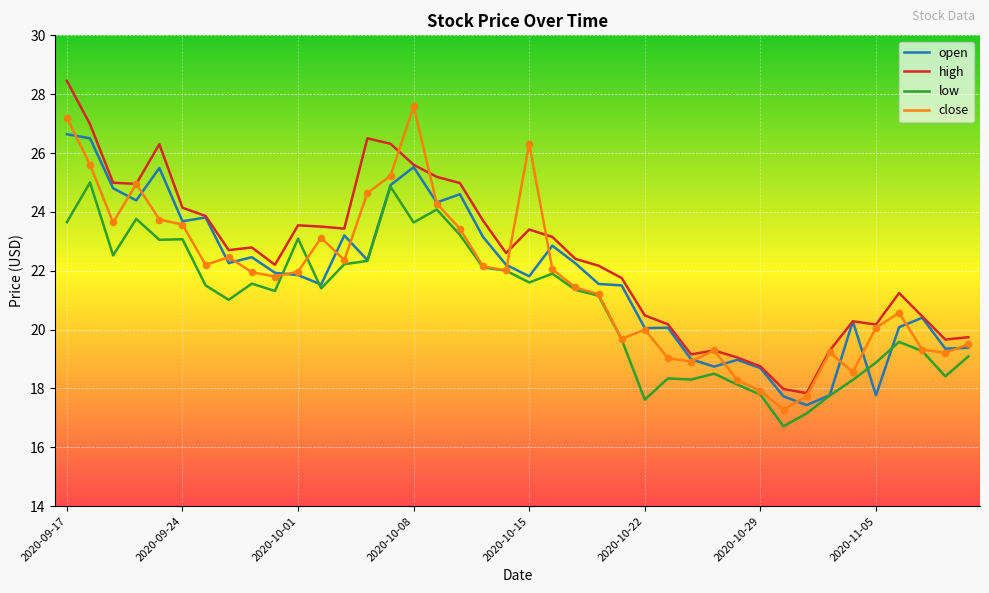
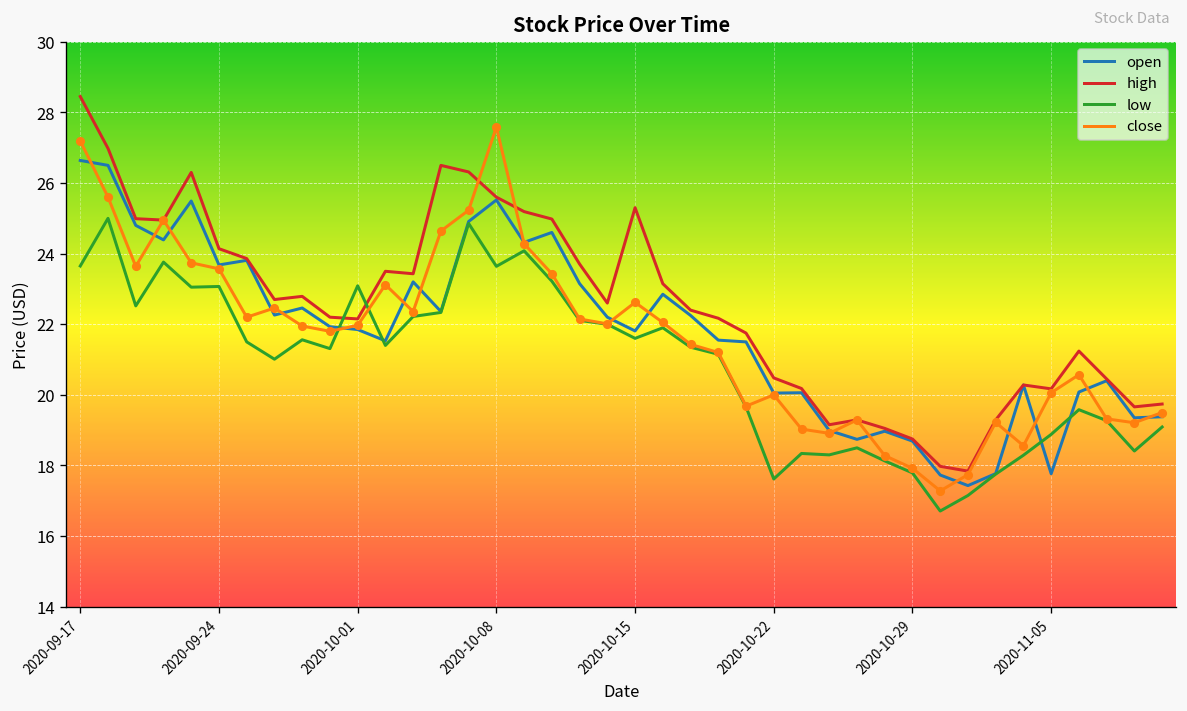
high, 2020-10-01: 23.5 -> 22.2
high, 2020-10-15: 23.4 -> 25.3
close, 2020-10-15: 26.3 -> 22.6
